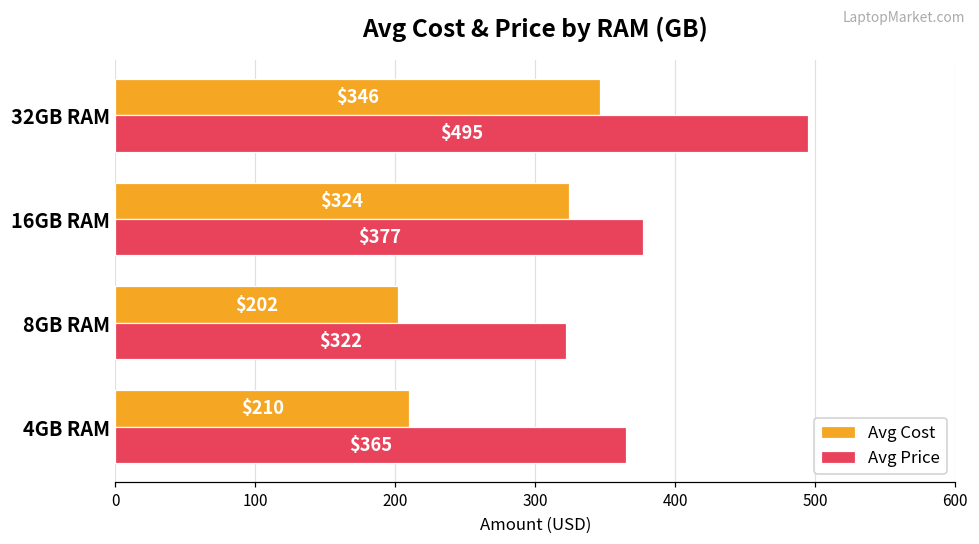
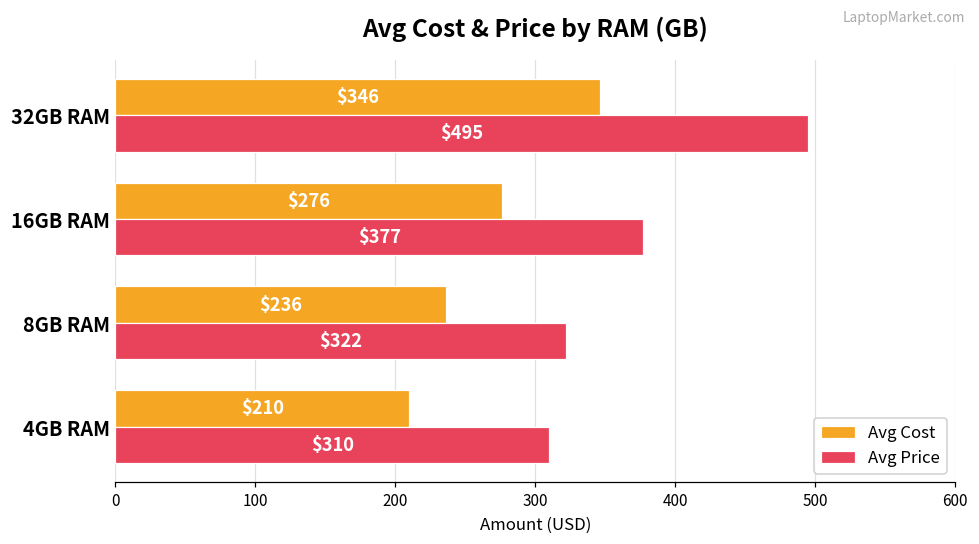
Avg Cost, 16GB RAM: $324 -> $276
Avg Cost, 8GB RAM: $202 -> $236
Avg Price, 4GB RAM: $365 -> $310
